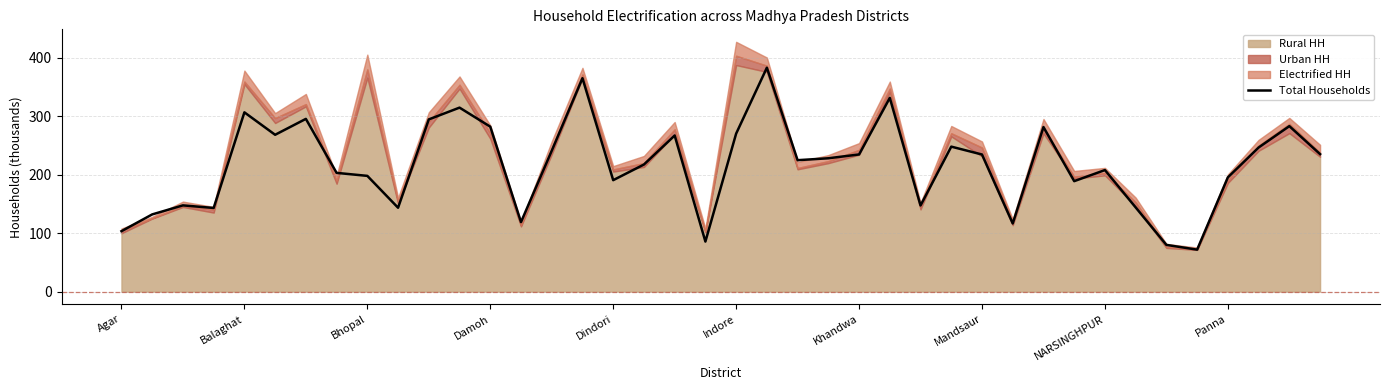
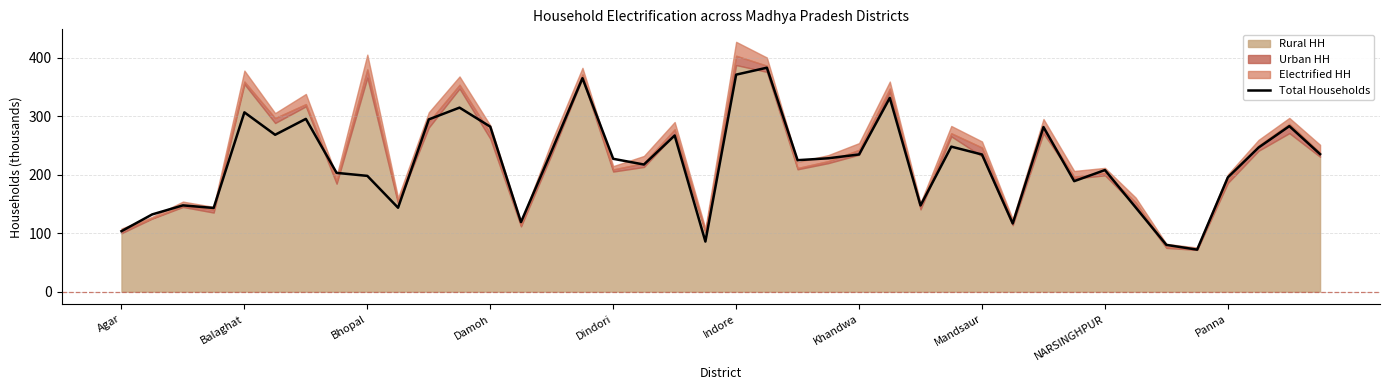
Total Households, Dindori: 190 -> 230
Total Households, Indore: 270 -> 370
